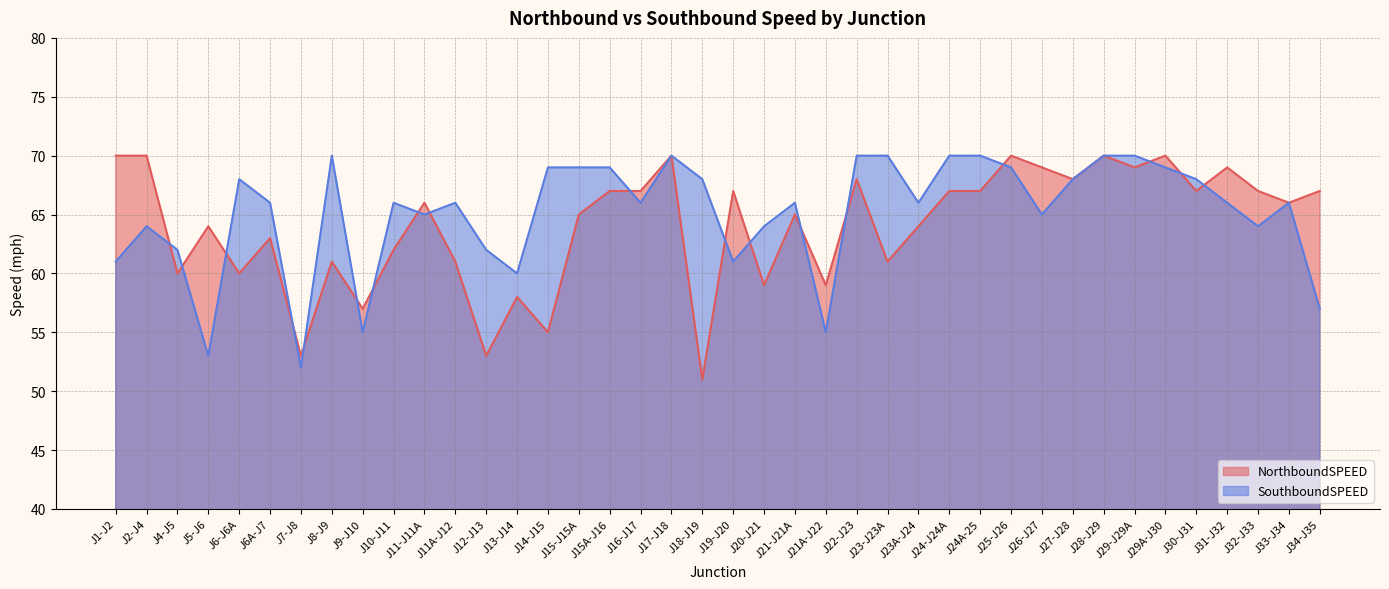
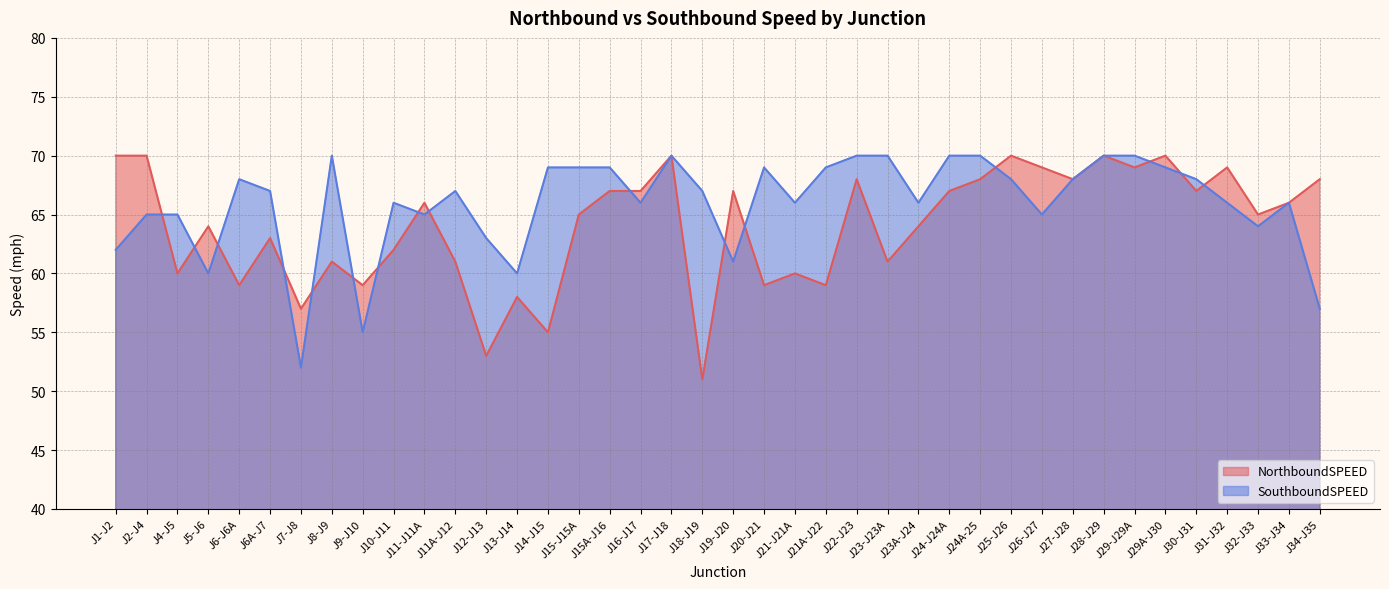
SouthboundSPEED, J1-J2: 61 -> 62
SouthboundSPEED, J2-J4: 64 -> 65
SouthboundSPEED, J4-J5: 62 -> 65
SouthboundSPEED, J5-J6: 53 -> 60
NorthboundSPEED, J6-J6A: 60 -> 59
SouthboundSPEED, J6A-J7: 66 -> 67
NorthboundSPEED, J7-J8: 53 -> 57
NorthboundSPEED, J9-J10: 57 -> 59
SouthboundSPEED, J11A-J12: 66 -> 67
SouthboundSPEED, J12-J13: 62 -> 63
SouthboundSPEED, J18-J19: 68 -> 67
SouthboundSPEED, J20-J21: 64 -> 69
NorthboundSPEED, J21-J21A: 65 -> 60
SouthboundSPEED, J21A-J22: 55 -> 69
NorthboundSPEED, J24A-25: 67 -> 68
SouthboundSPEED, J25-J26: 69 -> 68
NorthboundSPEED, J32-J33: 67 -> 65
NorthboundSPEED, J34-J35: 67 -> 68
